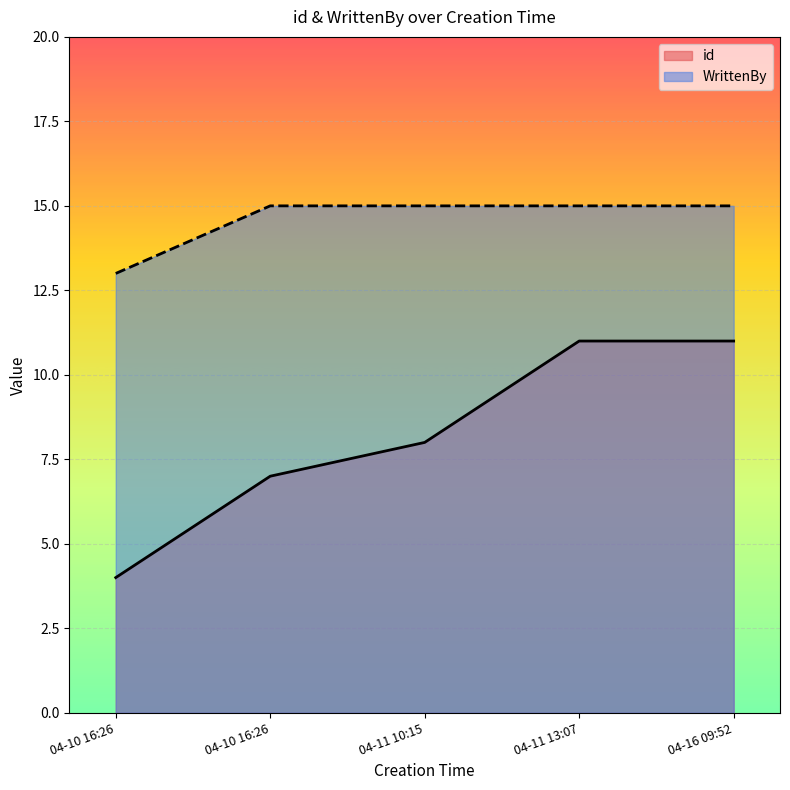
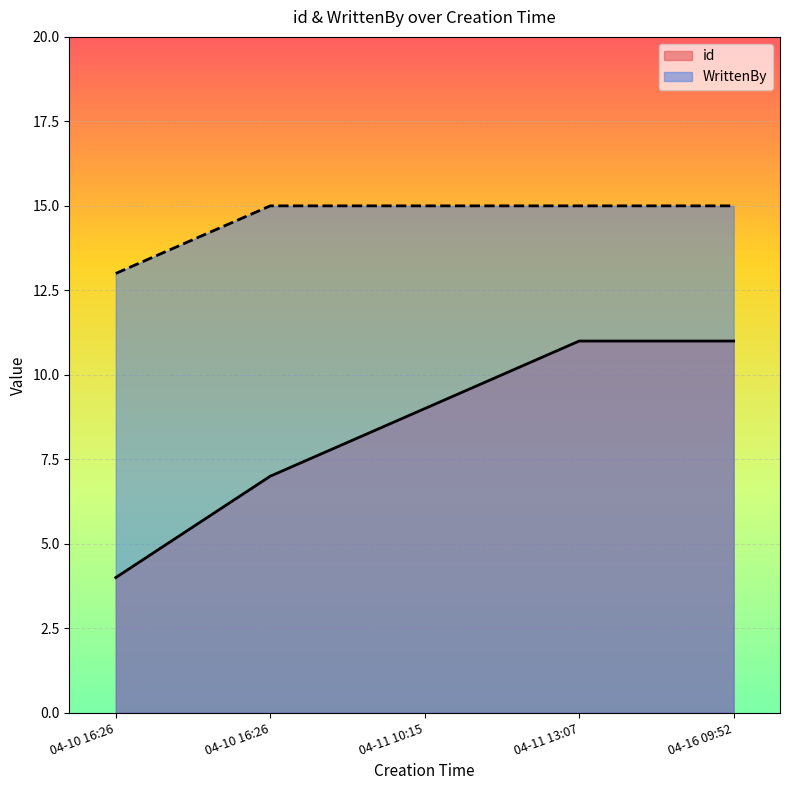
id, 04-11 10:15: 8 -> 9
